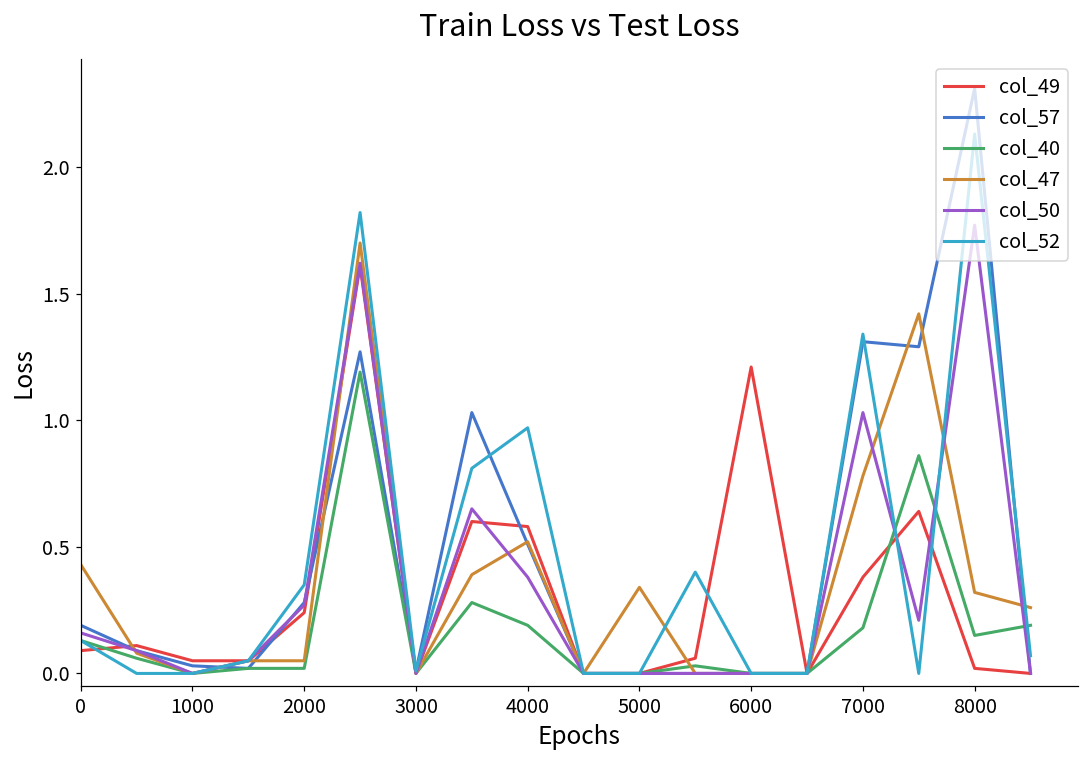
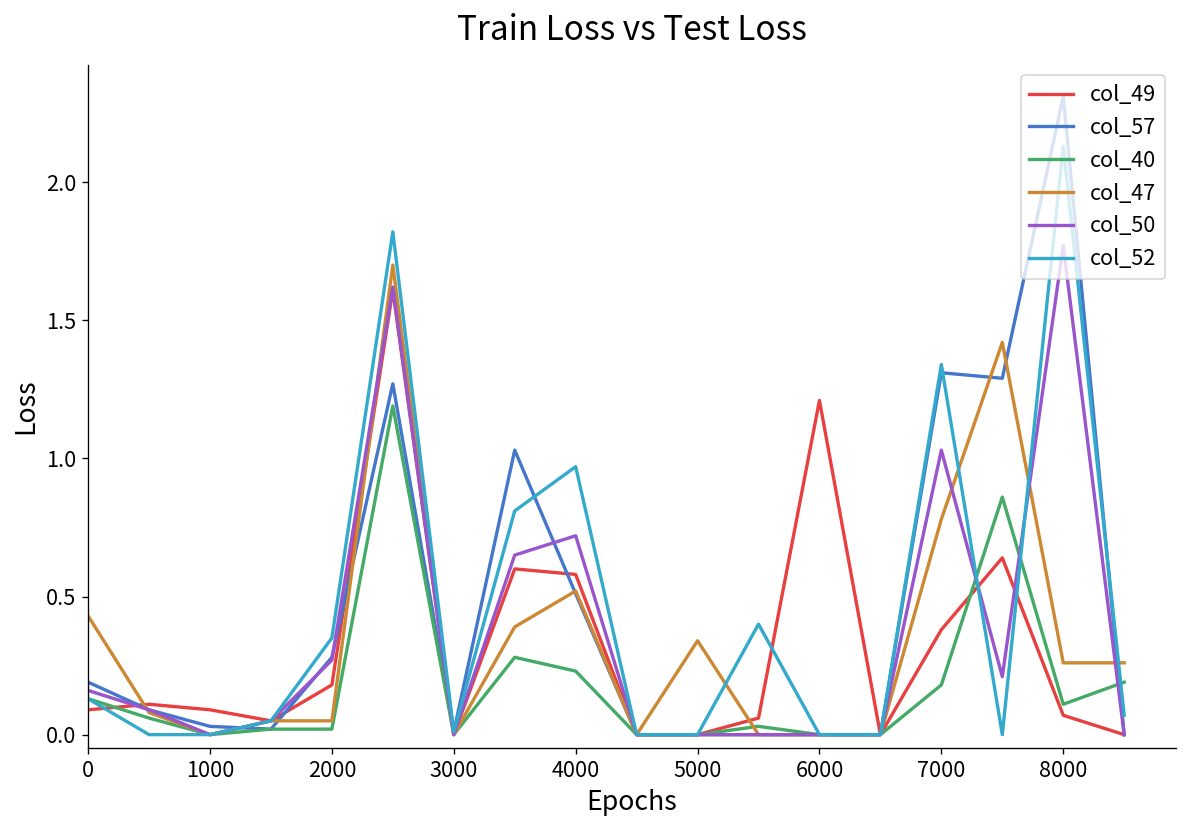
col_49, 1000: 0.05 -> 0.09
col_49, 2000: 0.24 -> 0.18
col_40, 4000: 0.19 -> 0.23
col_50, 4000: 0.38 -> 0.72
col_49, 8000: 0.02 -> 0.07
col_40, 8000: 0.15 -> 0.11
col_47, 8000: 0.32 -> 0.26
